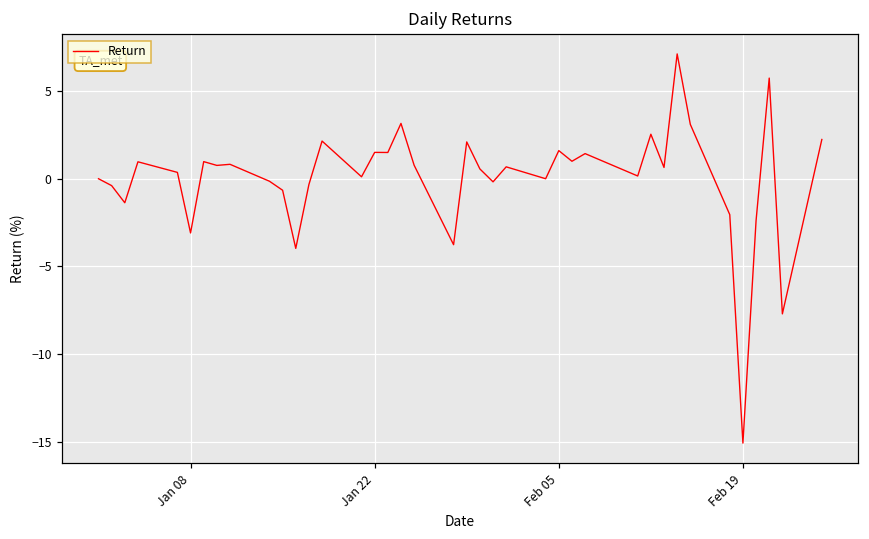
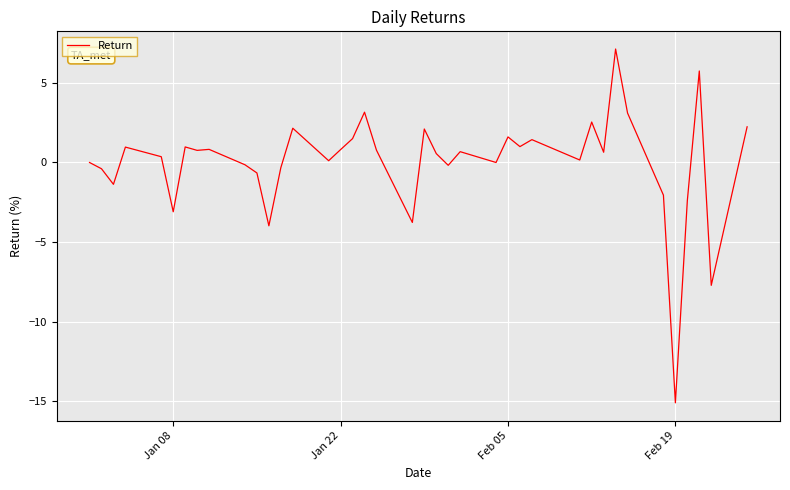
Jan 22: 1.5 -> 0.8
